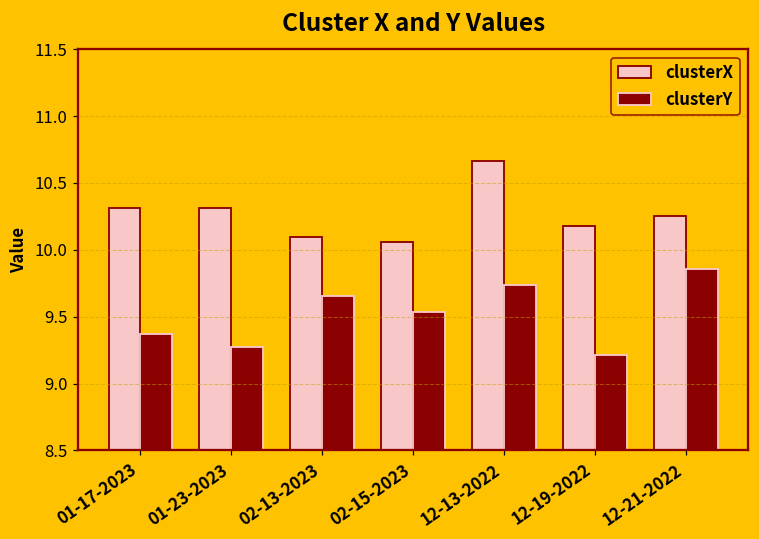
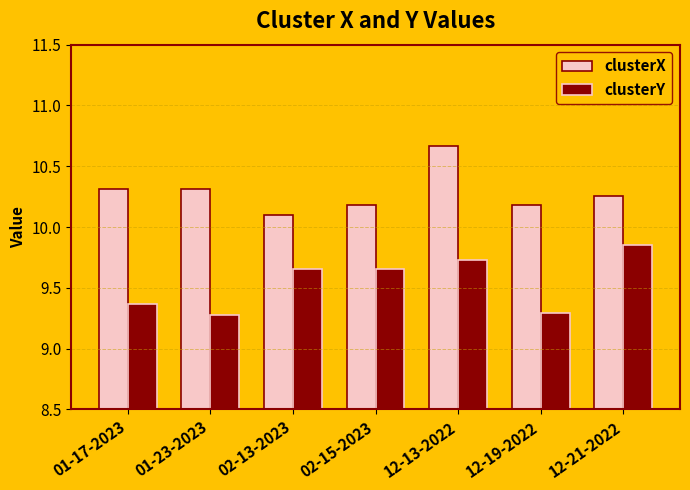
clusterX, 02-15-2023: 10.06 -> 10.18
clusterY, 02-15-2023: 9.53 -> 9.65
clusterY, 12-19-2022: 9.21 -> 9.29
